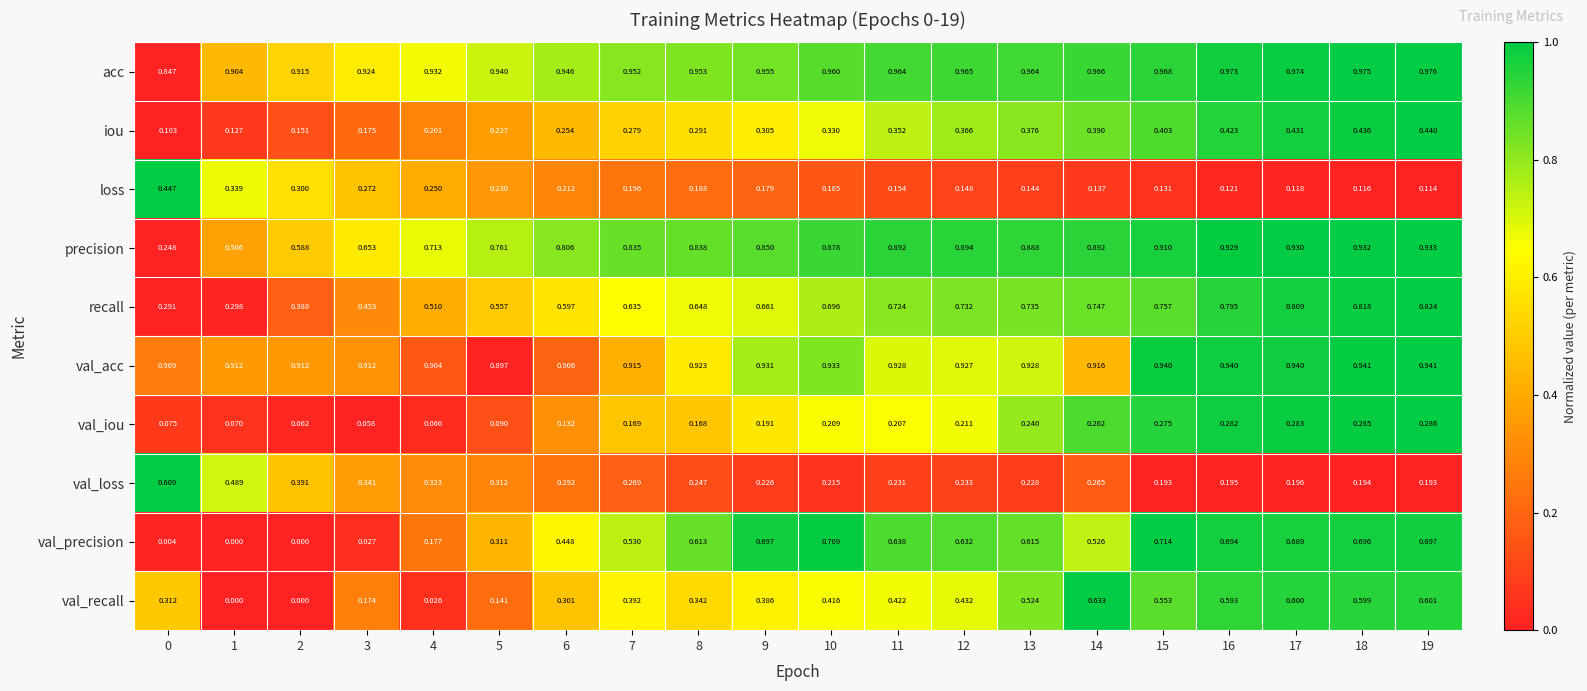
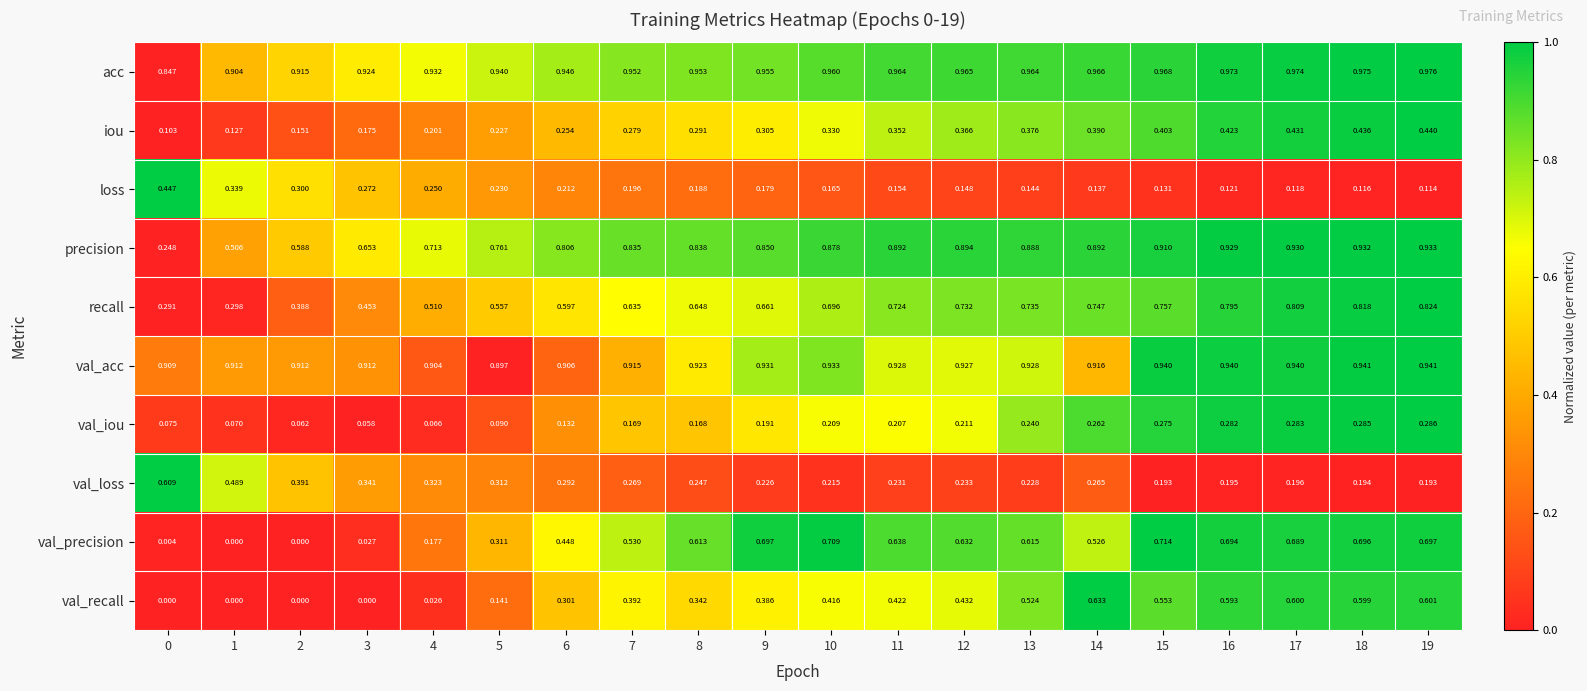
val_recall, 0: 0.312 -> 0.000
val_recall, 3: 0.174 -> 0.000
